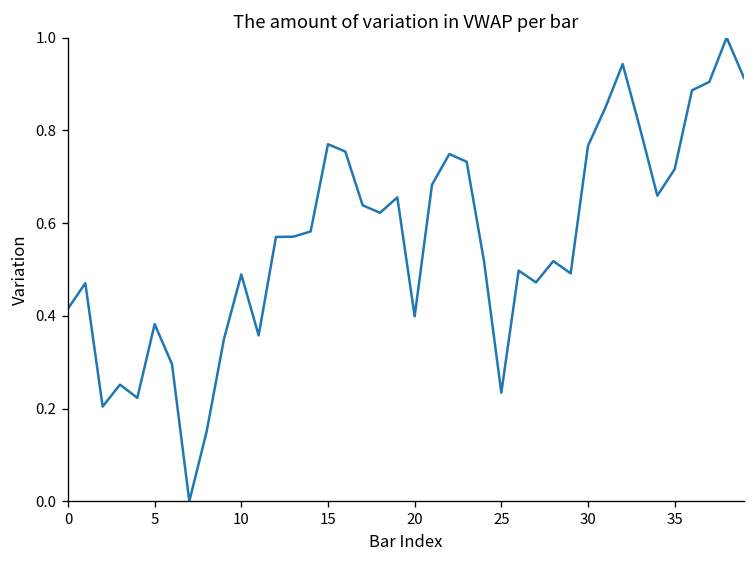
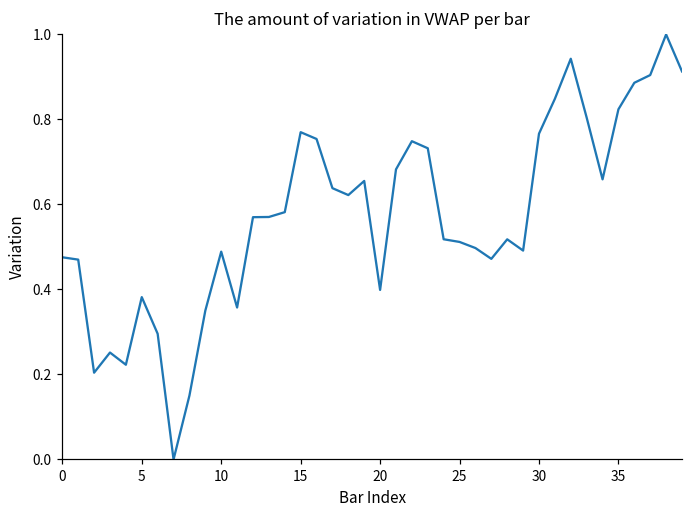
0: 0.42 -> 0.48
25: 0.23 -> 0.51
35: 0.72 -> 0.82
